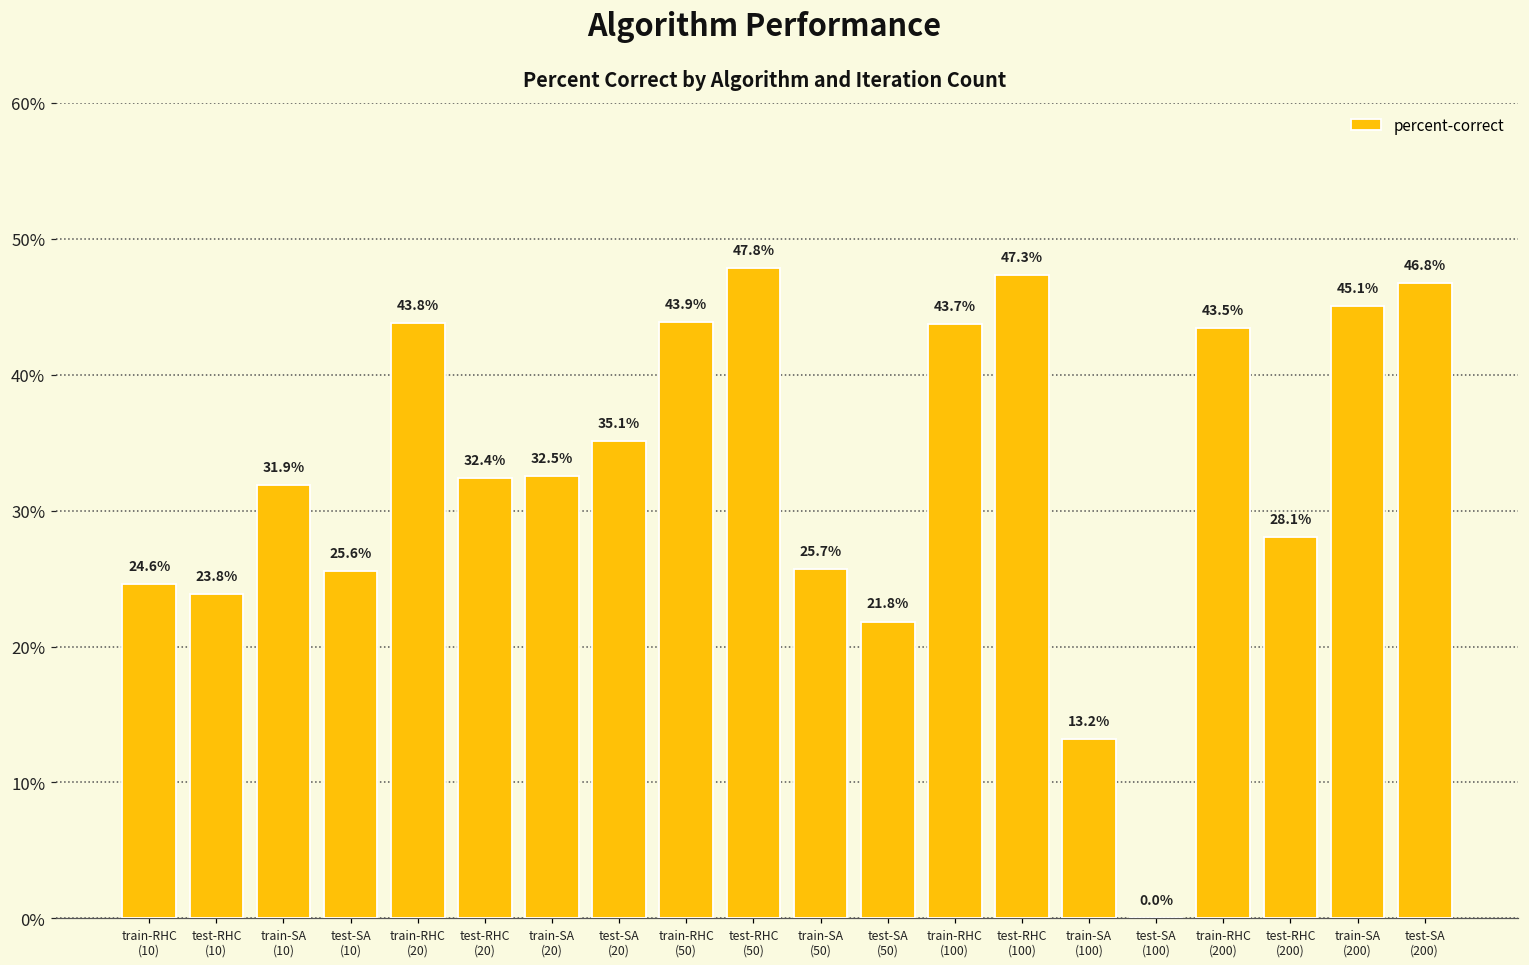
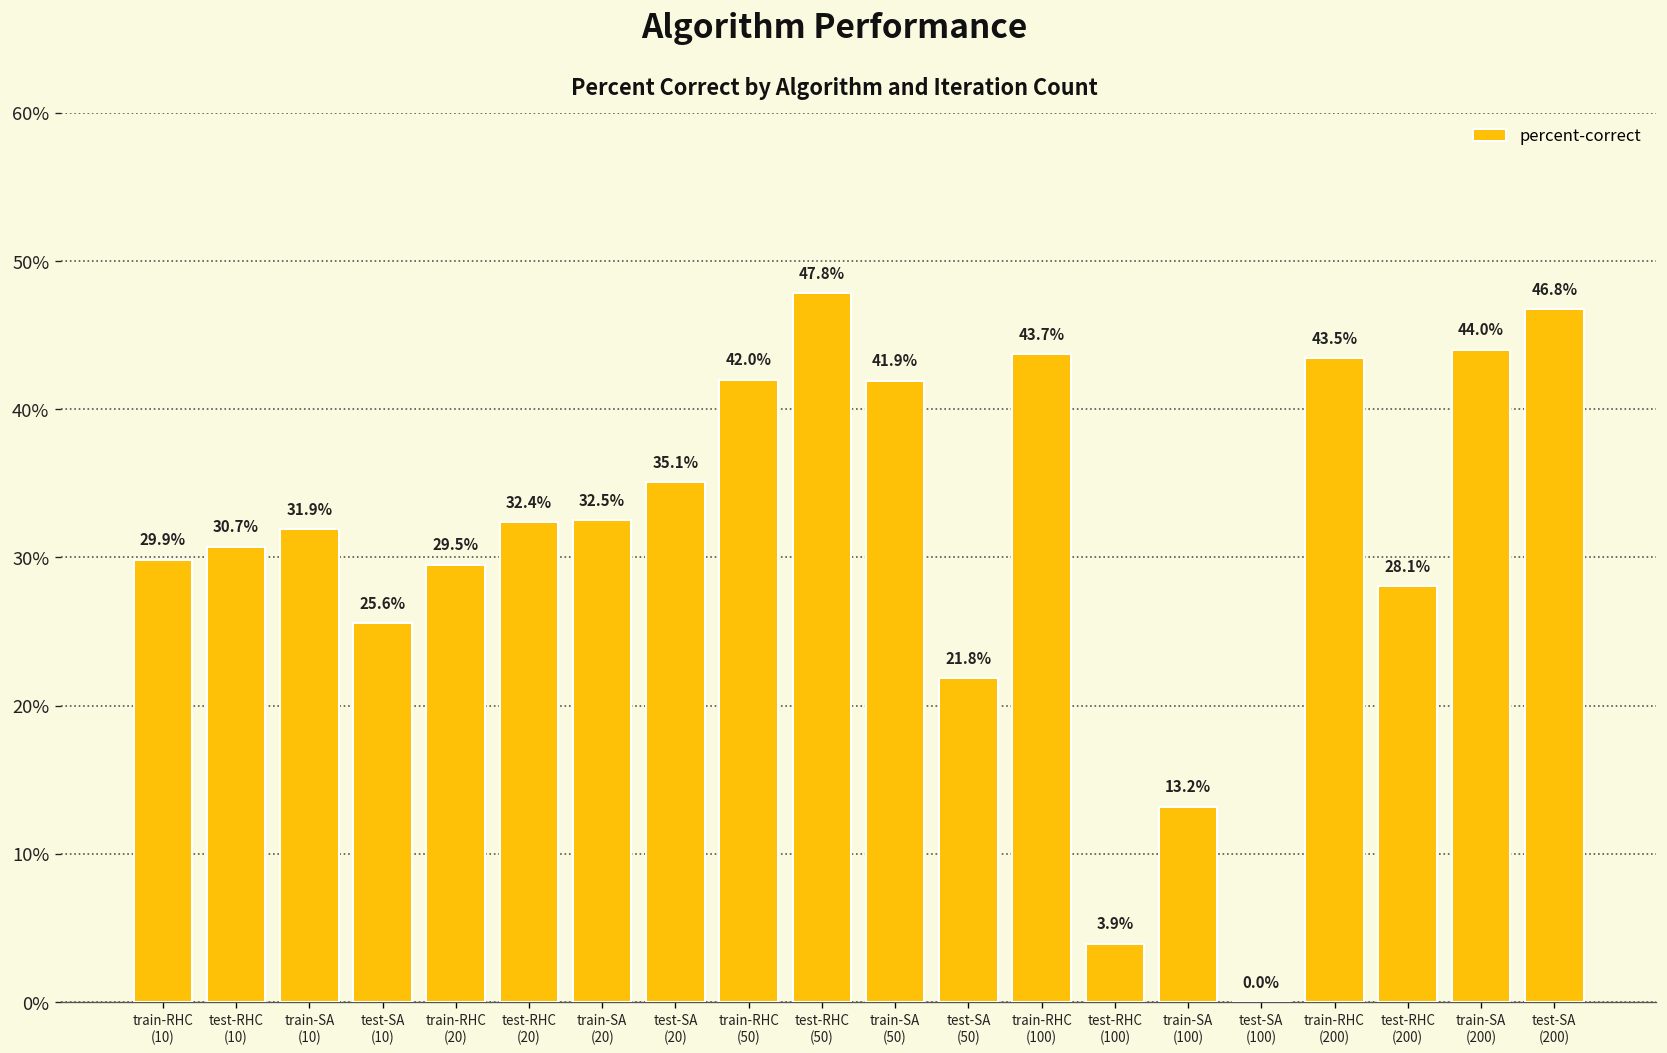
train-RHC (10): 24.6% -> 29.9%
test-RHC (10): 23.8% -> 30.7%
train-RHC (20): 43.8% -> 29.5%
train-RHC (50): 43.9% -> 42.0%
train-SA (50): 25.7% -> 41.9%
test-RHC (100): 47.3% -> 3.9%
train-SA (200): 45.1% -> 44.0%
